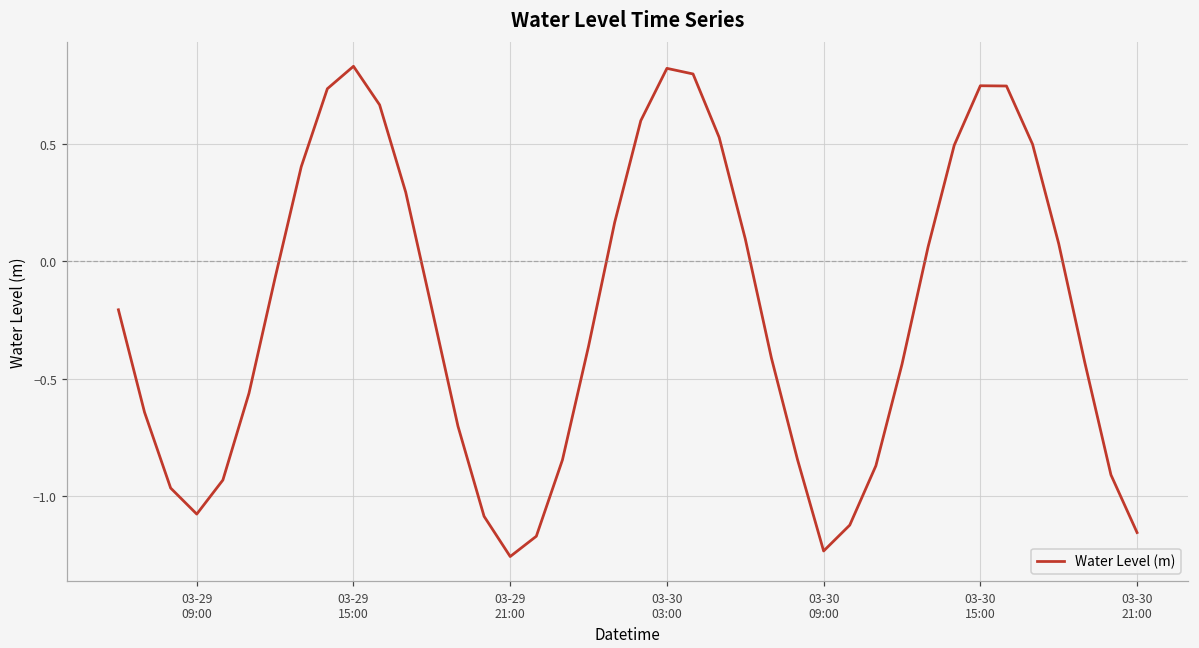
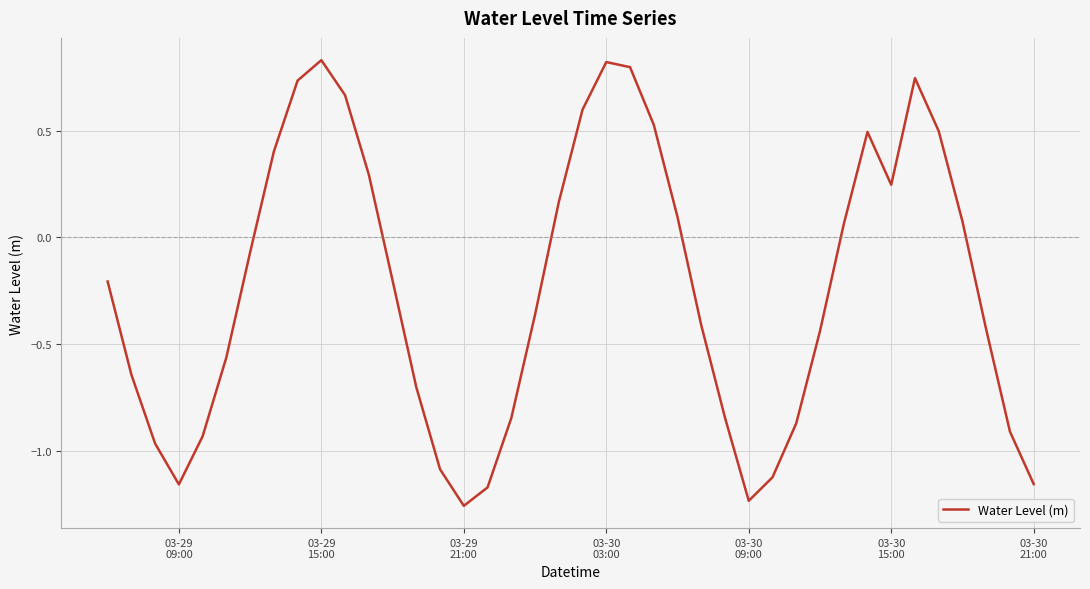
03-29 09:00: -1.08 -> -1.16
03-30 15:00: 0.75 -> 0.25
